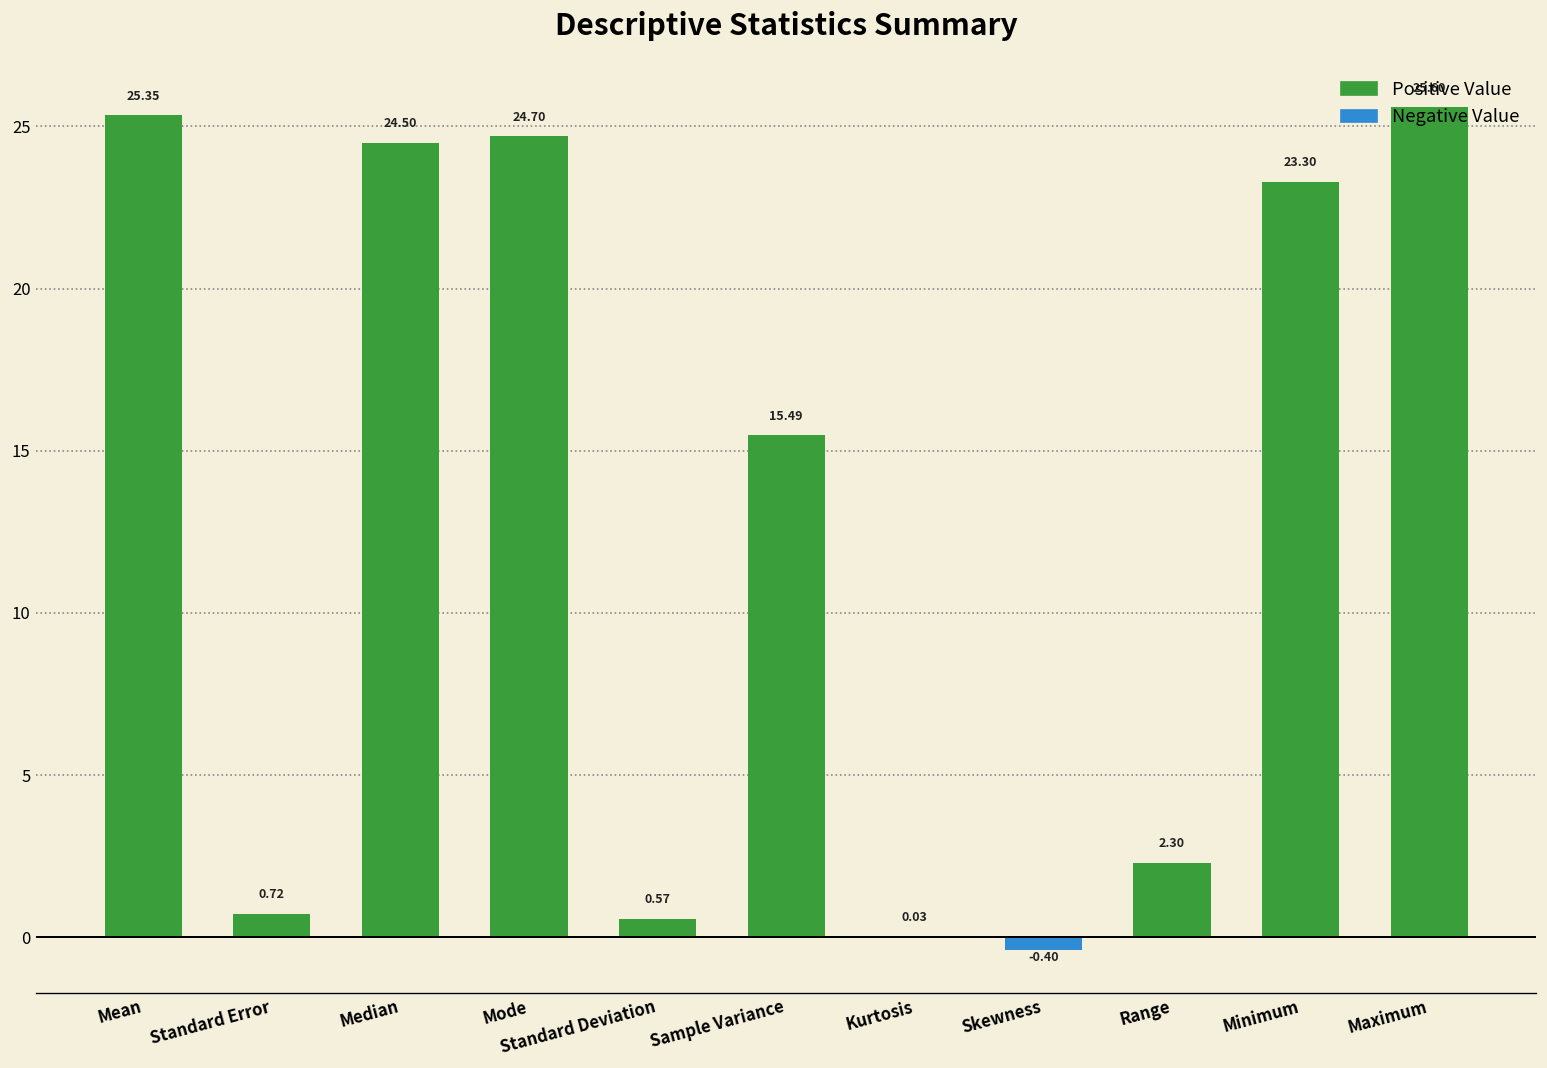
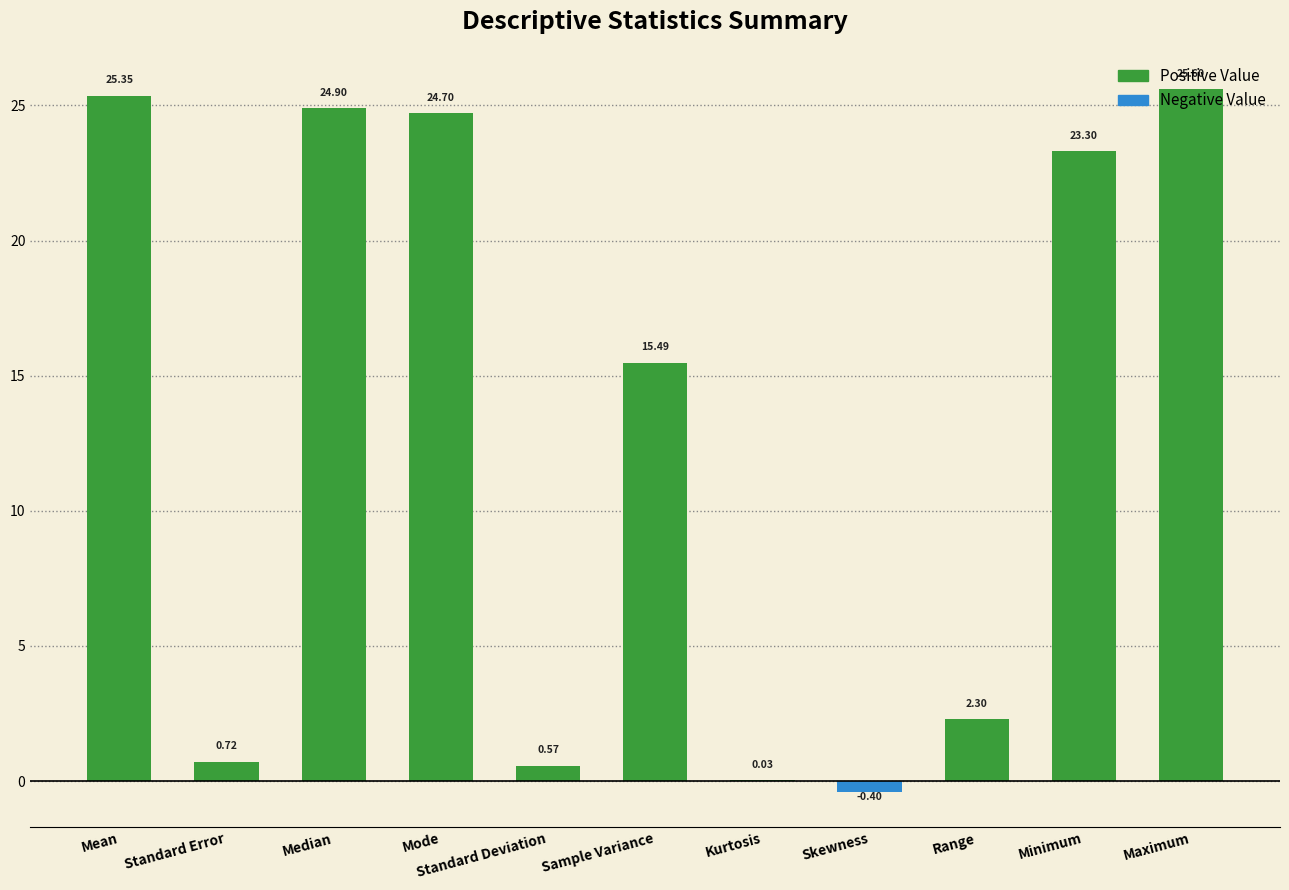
Median: 24.50 -> 24.90
